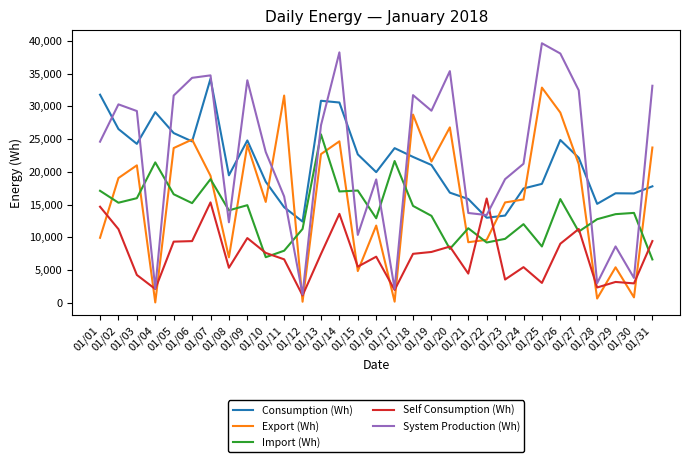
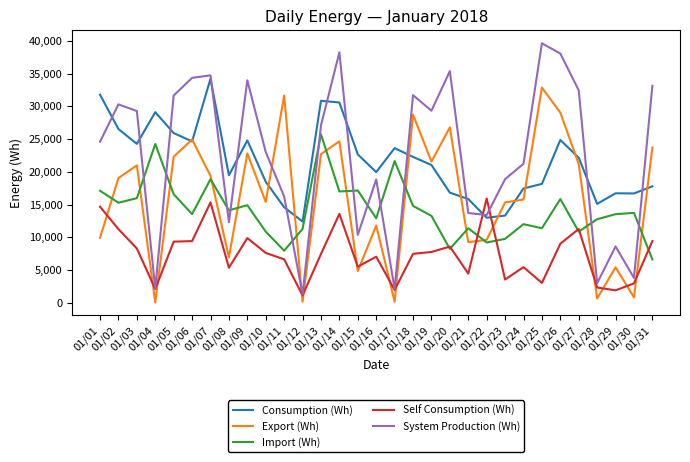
Self Consumption (Wh), 01/03: 4,000 -> 8,000
Import (Wh), 01/04: 21,000 -> 24,000
Export (Wh), 01/05: 24,000 -> 22,000
Import (Wh), 01/06: 15,000 -> 14,000
Export (Wh), 01/09: 24,000 -> 23,000
Import (Wh), 01/10: 7,000 -> 11,000
Import (Wh), 01/25: 9,000 -> 11,000
Self Consumption (Wh), 01/29: 3,000 -> 2,000
